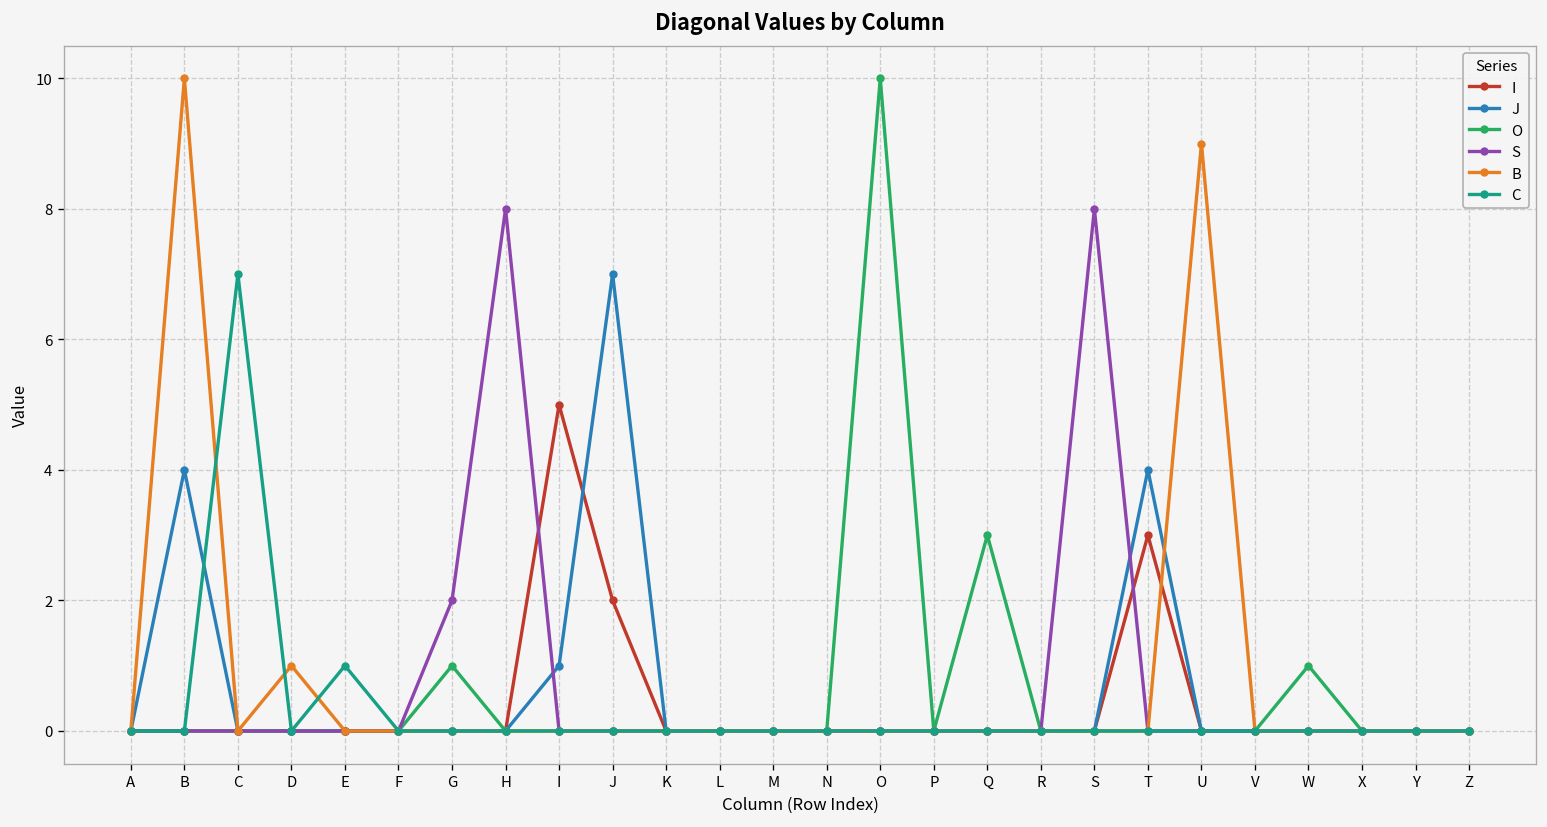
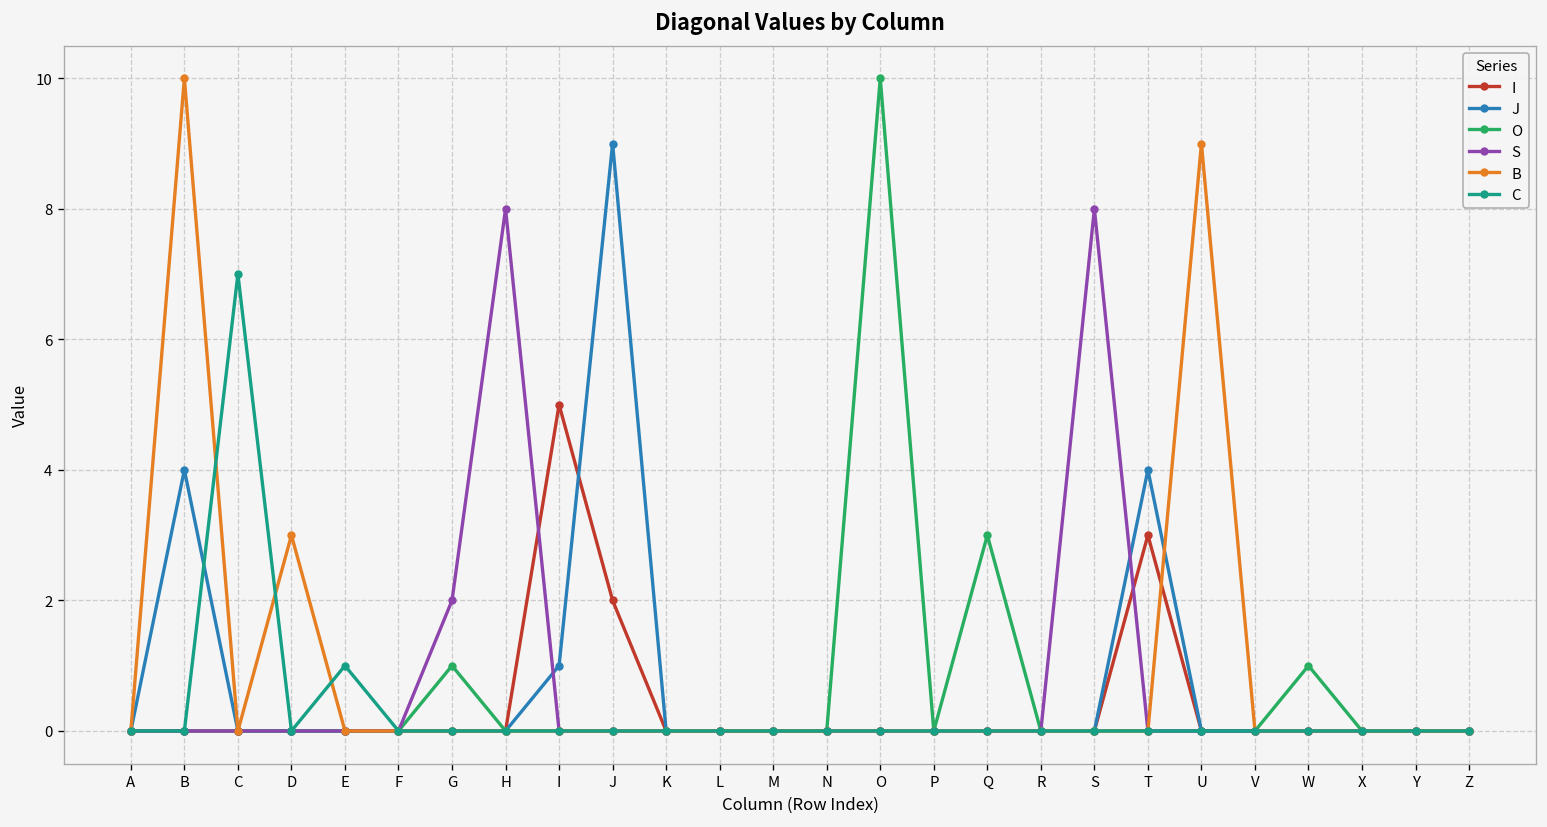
B, D: 1 -> 3
J, J: 7 -> 9
